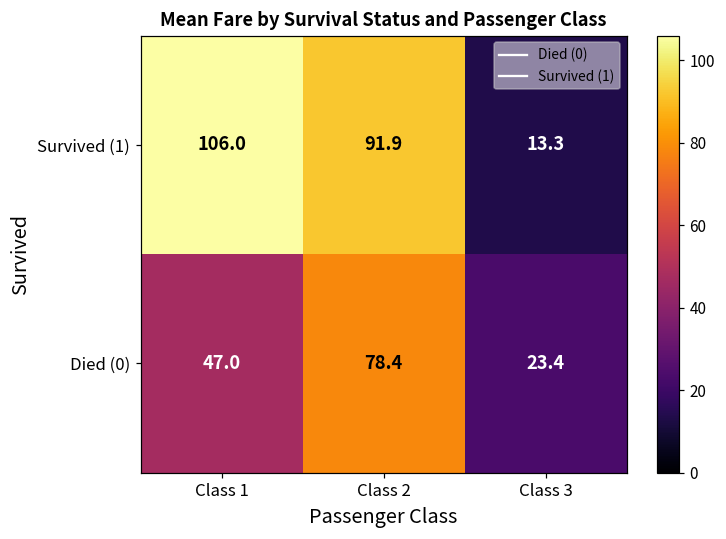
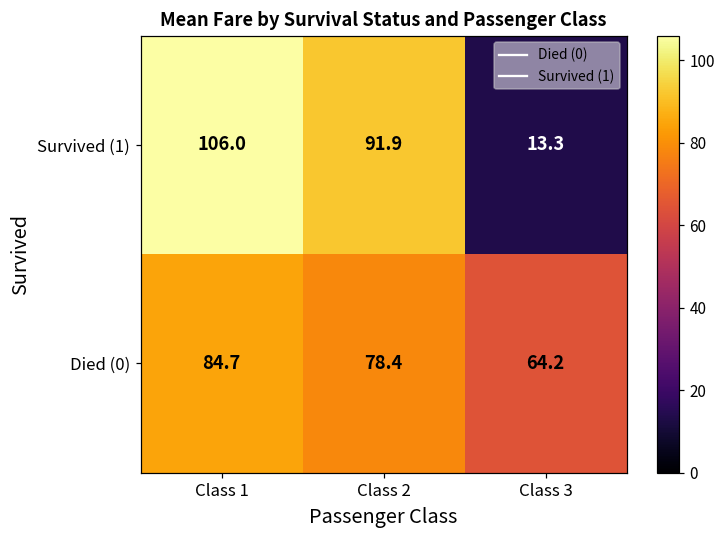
Died (0), Class 1: 47.0 -> 84.7
Died (0), Class 3: 23.4 -> 64.2
